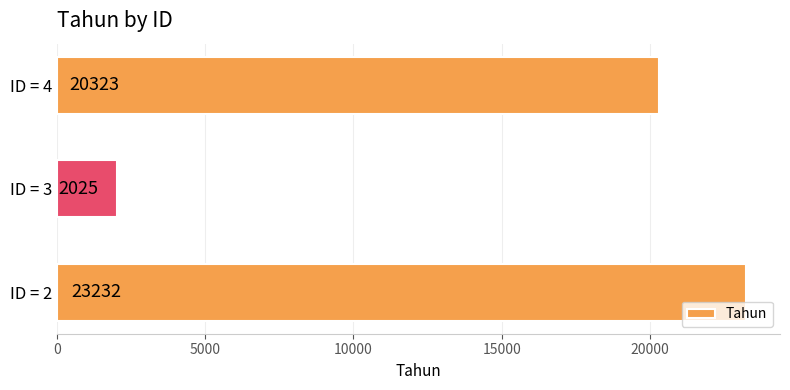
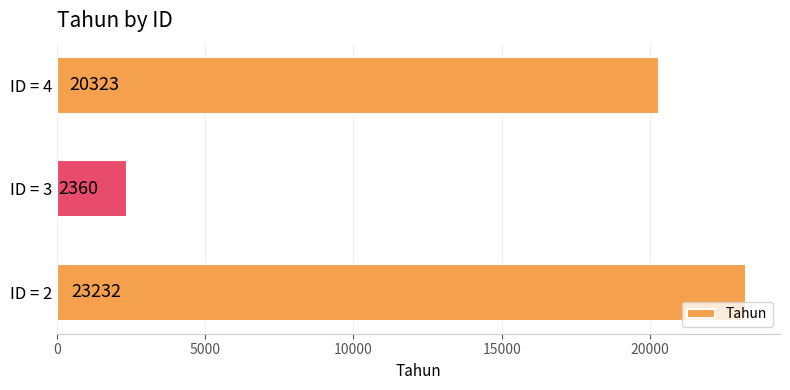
ID = 3: 2025 -> 2360
